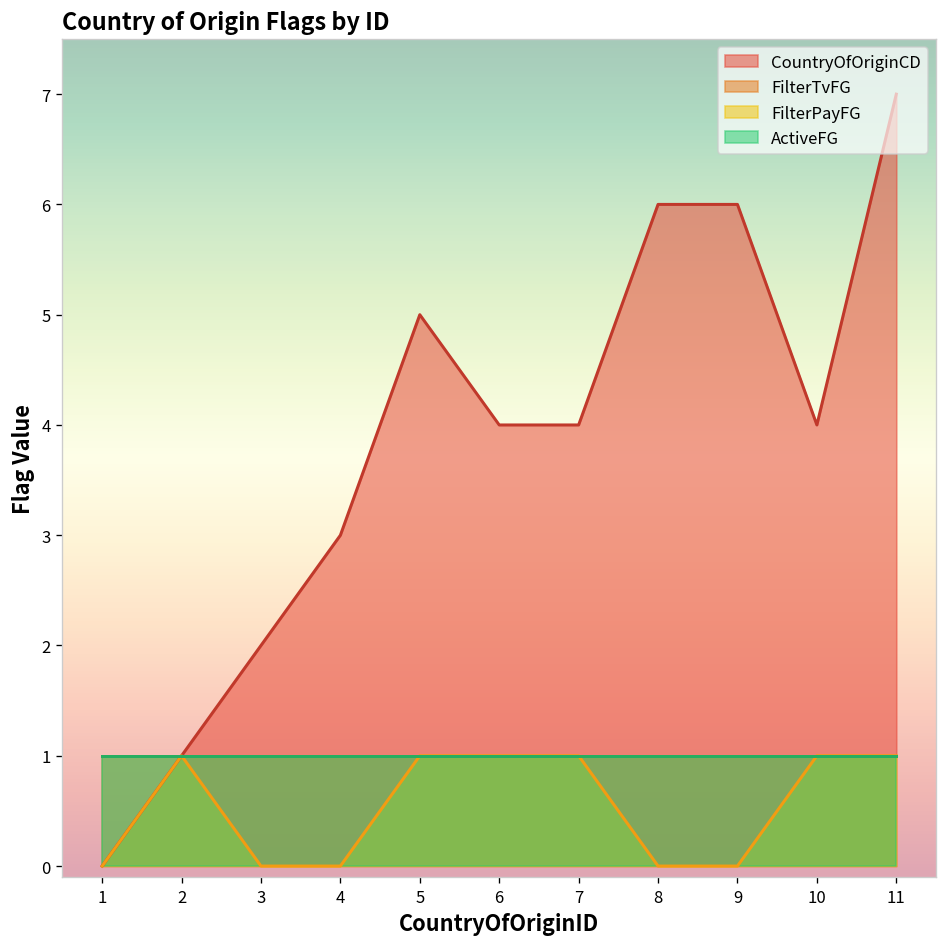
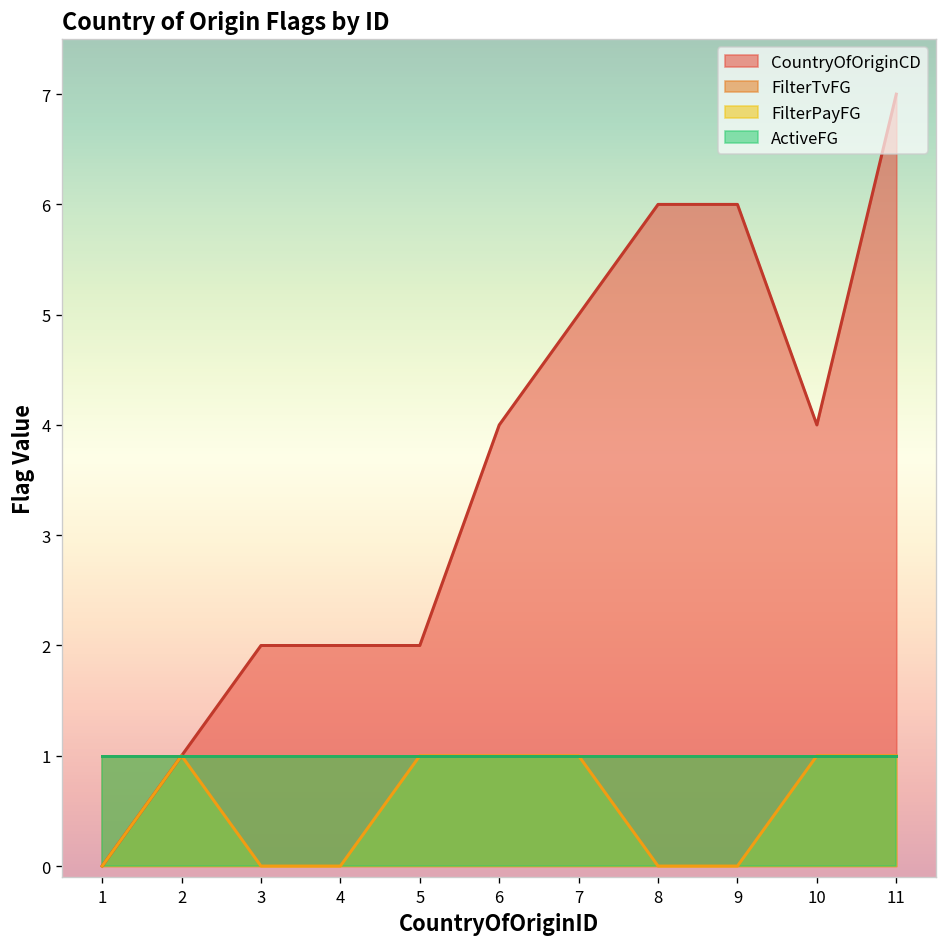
CountryOfOriginCD, 4: 3 -> 2
CountryOfOriginCD, 5: 5 -> 2
CountryOfOriginCD, 7: 4 -> 5
